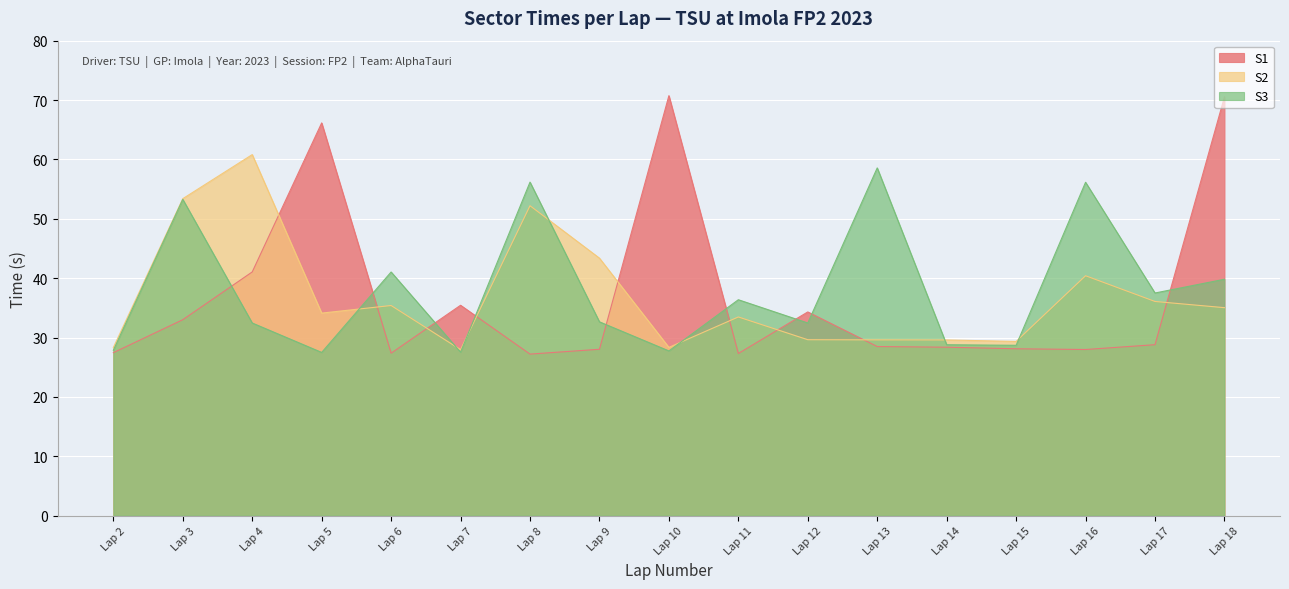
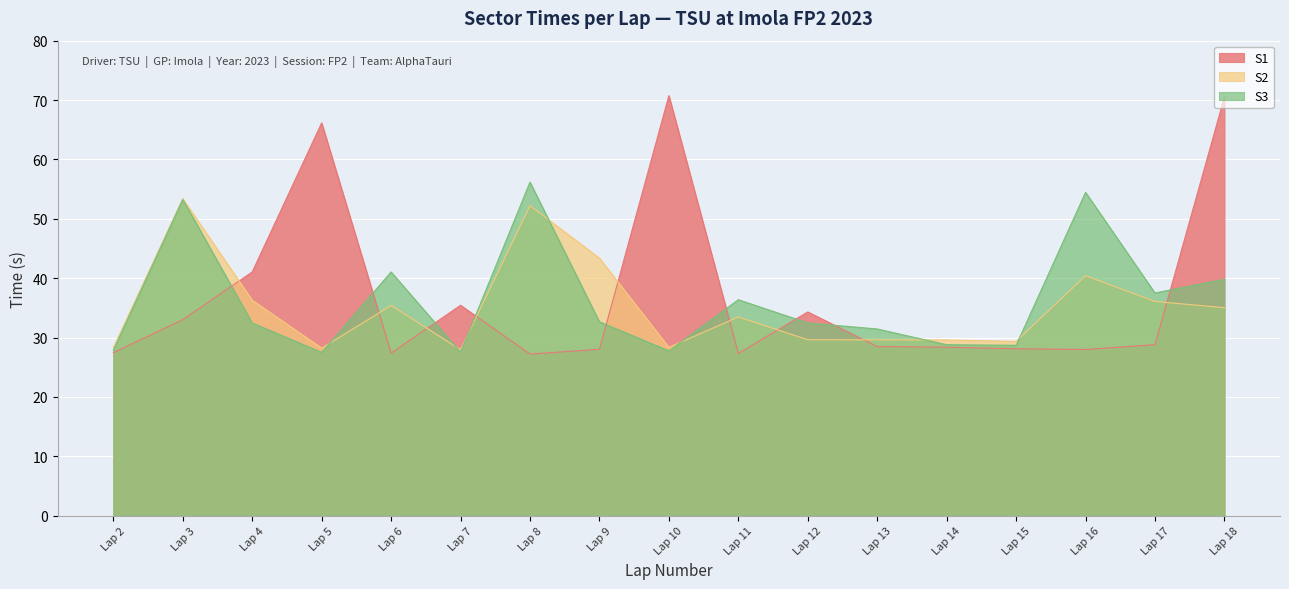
S2, Lap 4: 61 -> 36
S2, Lap 5: 34 -> 28
S3, Lap 13: 59 -> 31
S3, Lap 16: 56 -> 54
